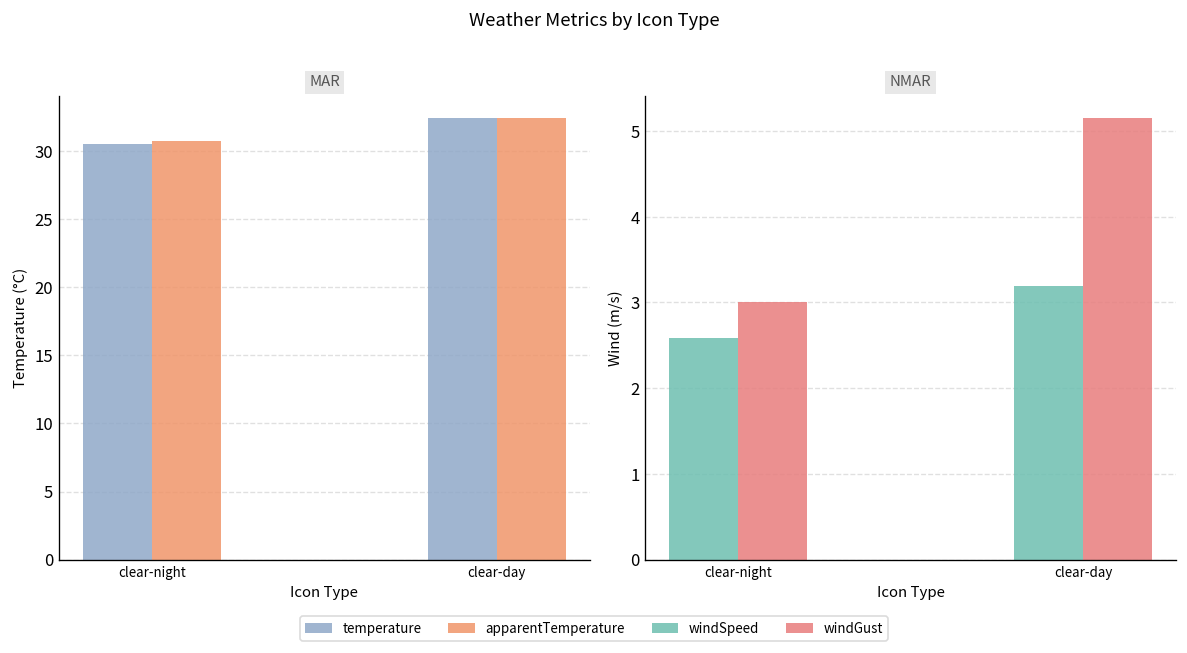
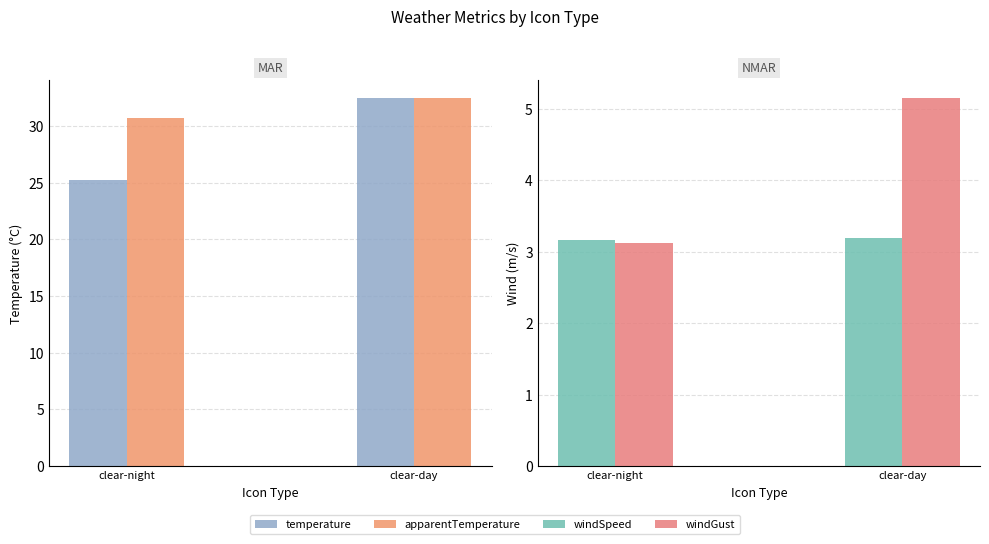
MAR, temperature, clear-night: 30.5 -> 25.3
NMAR, windSpeed, clear-night: 2.6 -> 3.2
NMAR, windGust, clear-night: 3.0 -> 3.1
